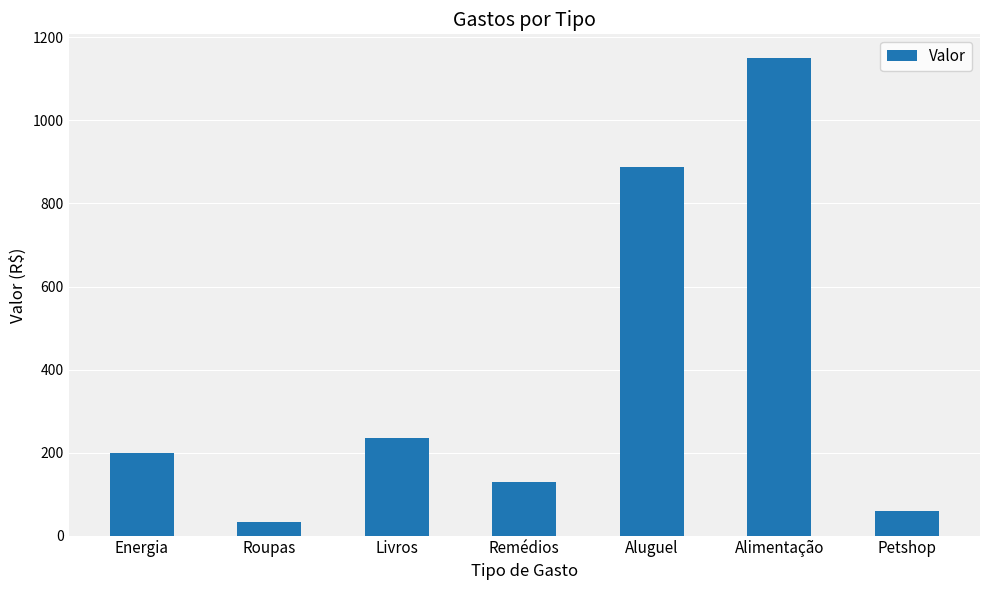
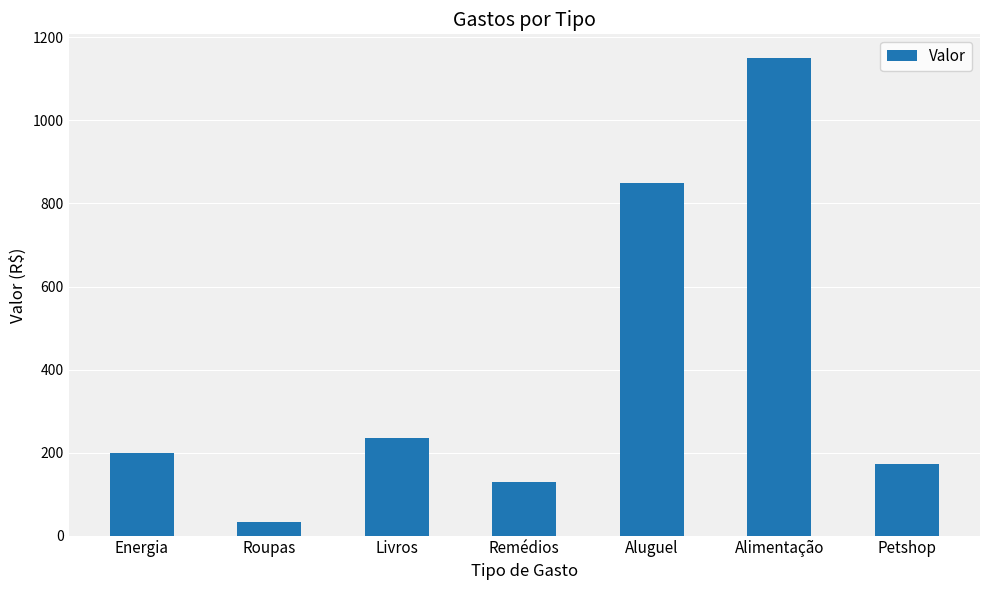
Aluguel: 890 -> 850
Petshop: 60 -> 170
